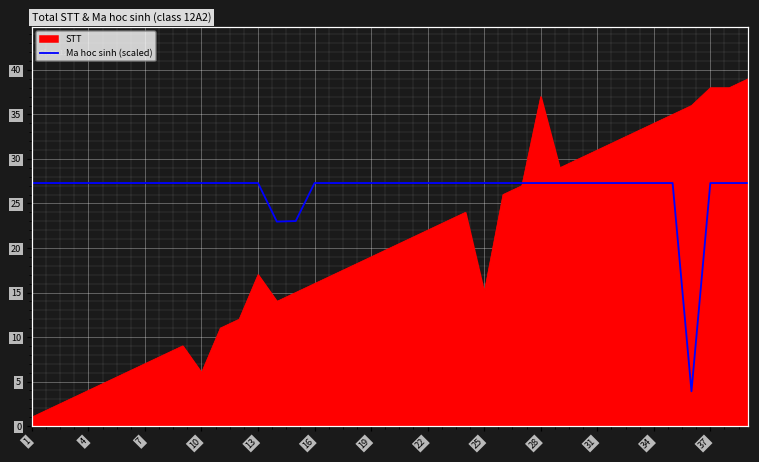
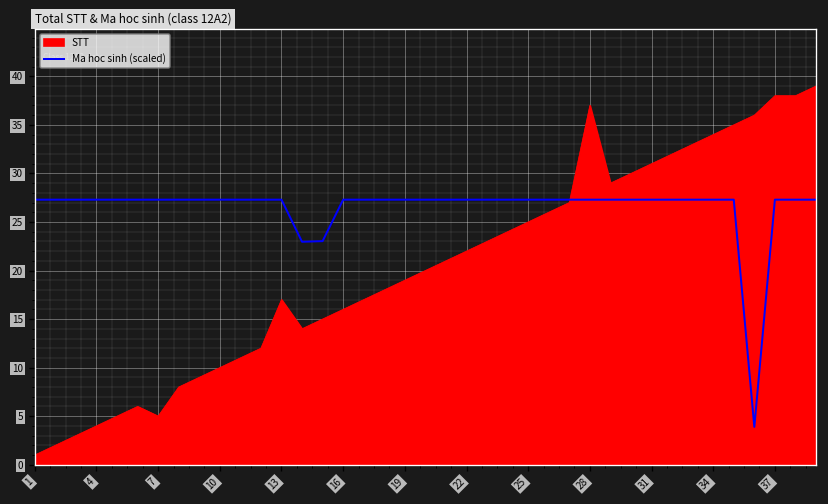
STT, 7: 7 -> 5
STT, 10: 6 -> 10
STT, 25: 15 -> 25
